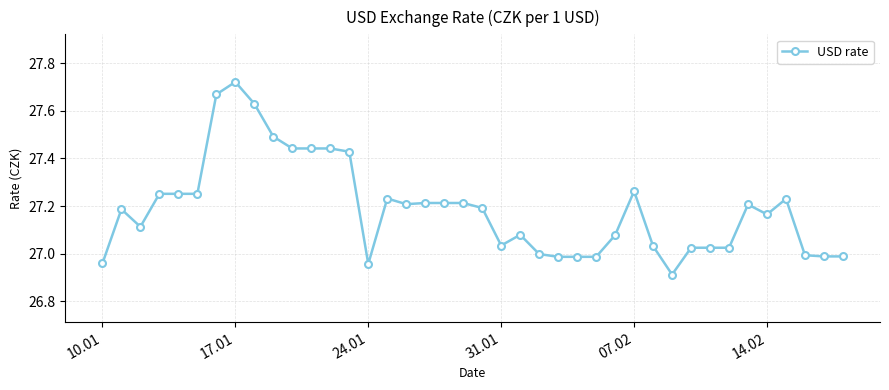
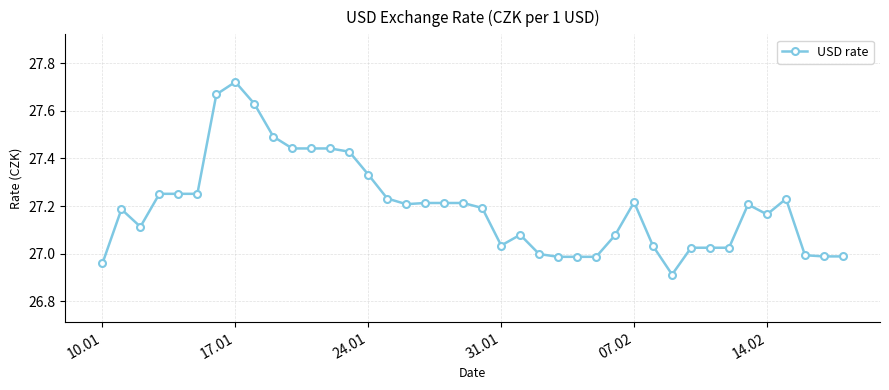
24.01: 26.96 -> 27.33
07.02: 27.26 -> 27.22
